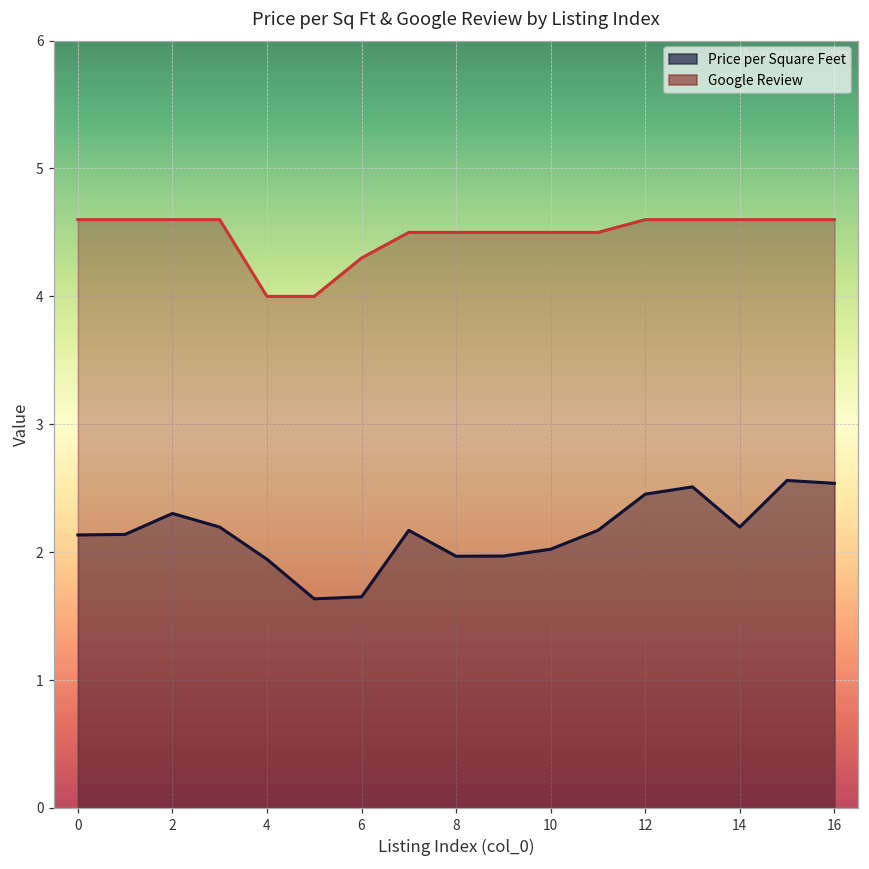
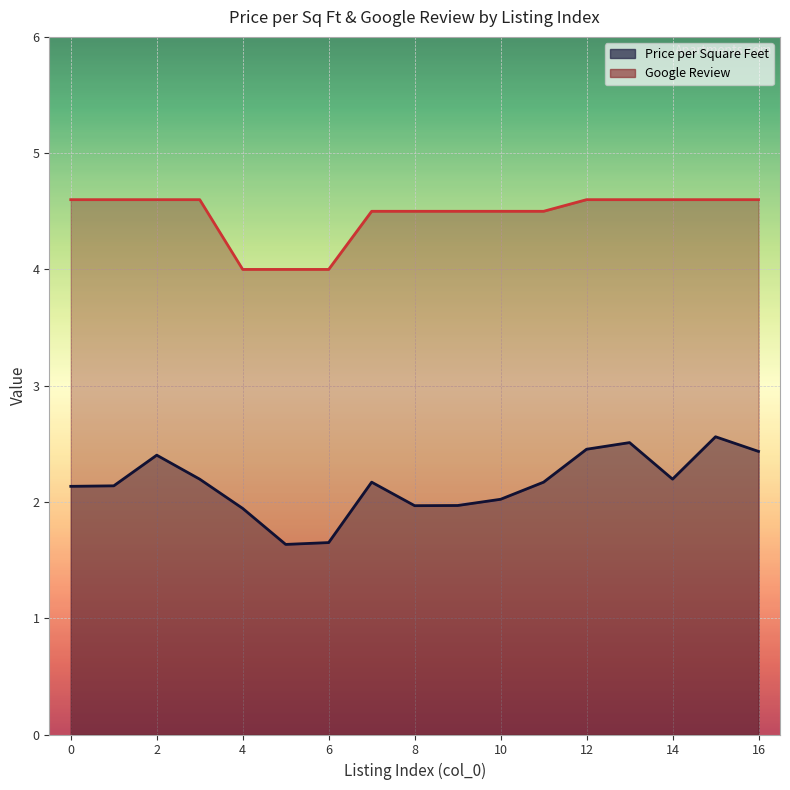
Price per Square Feet, 2: 2.30 -> 2.40
Google Review, 6: 4.3 -> 4.0
Price per Square Feet, 16: 2.54 -> 2.43
